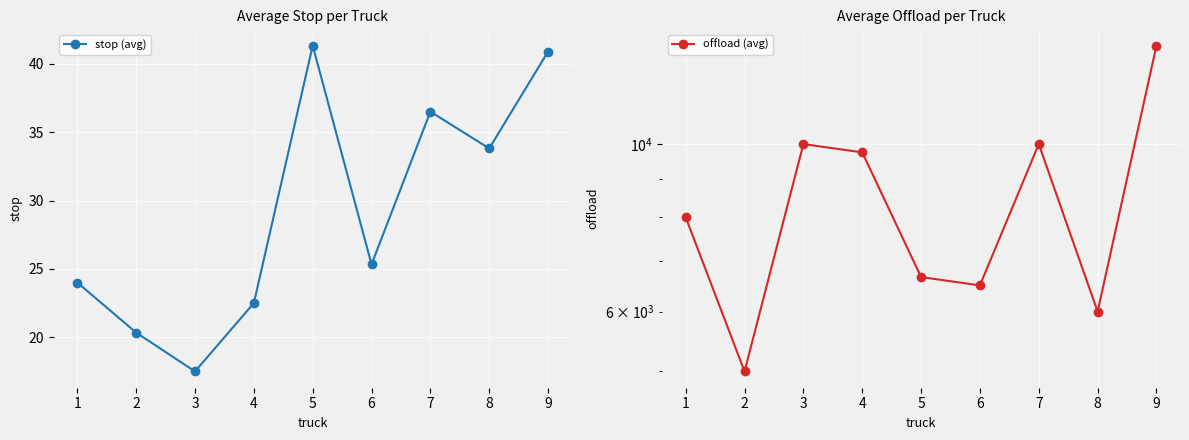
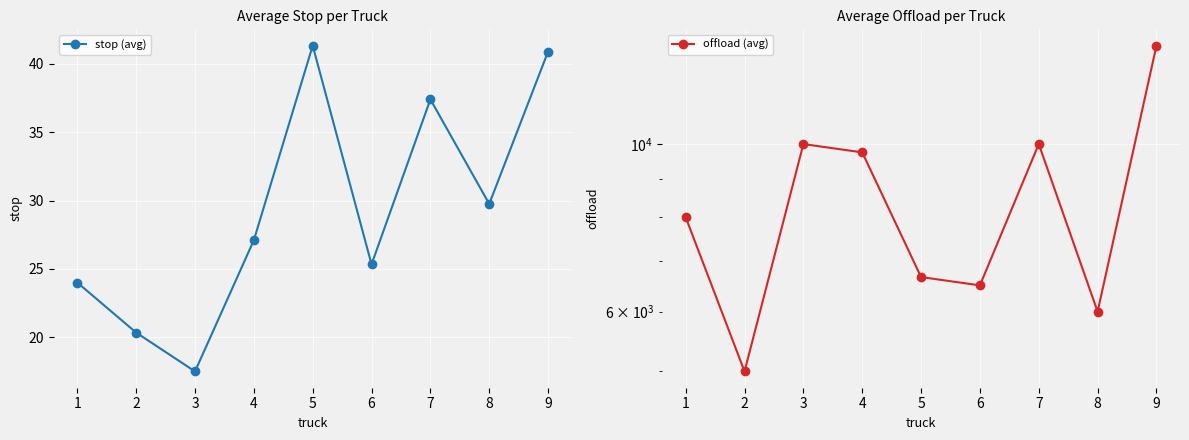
Average Stop per Truck, 4: 22.5 -> 27.1
Average Stop per Truck, 7: 36.5 -> 37.4
Average Stop per Truck, 8: 33.8 -> 29.8
